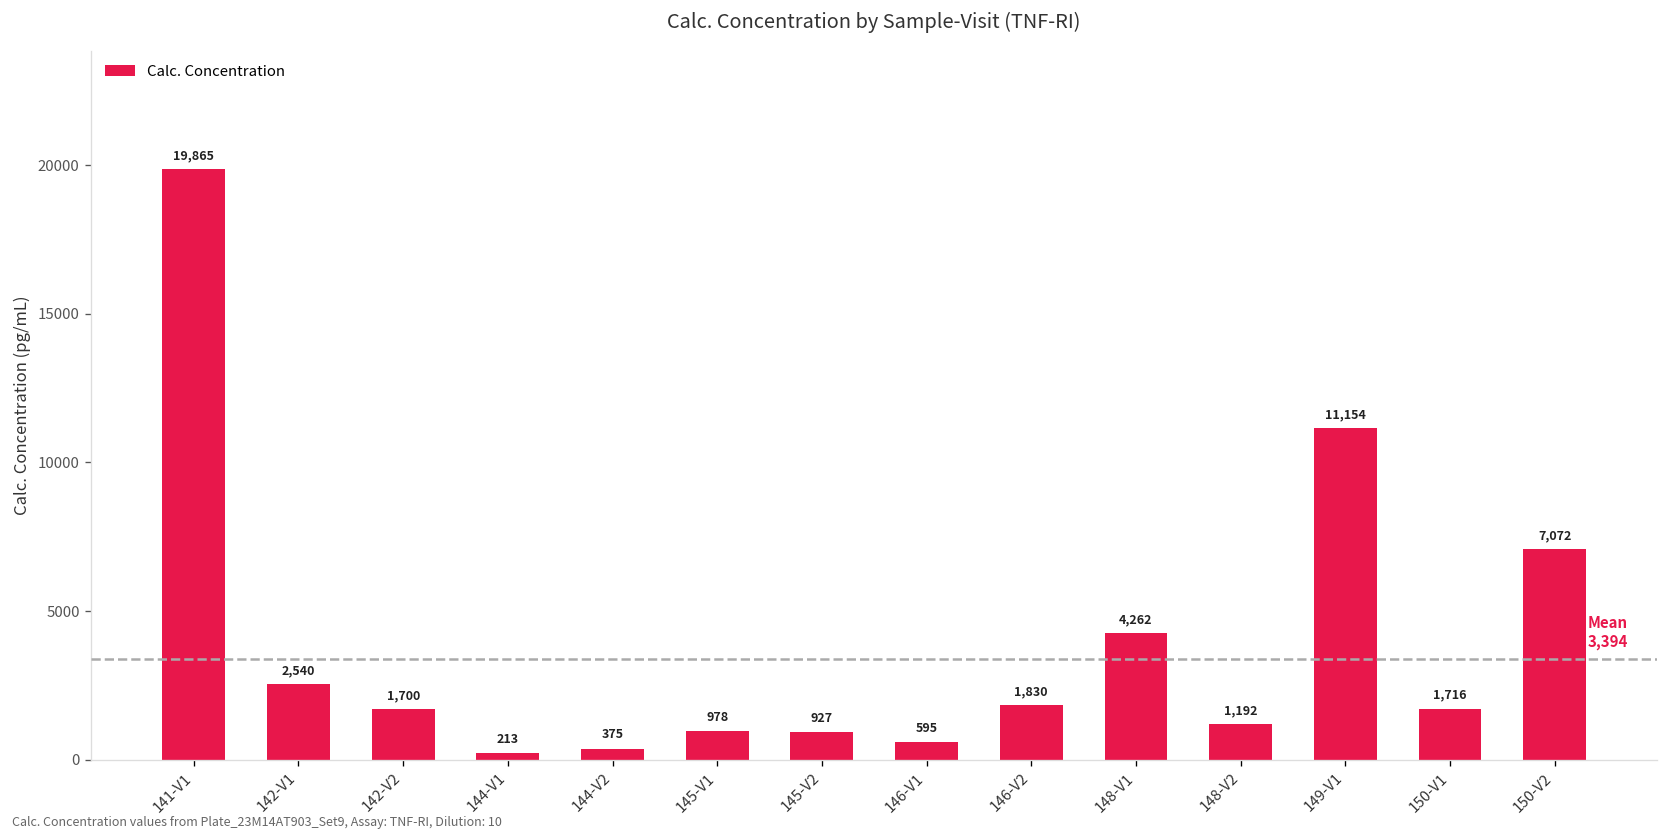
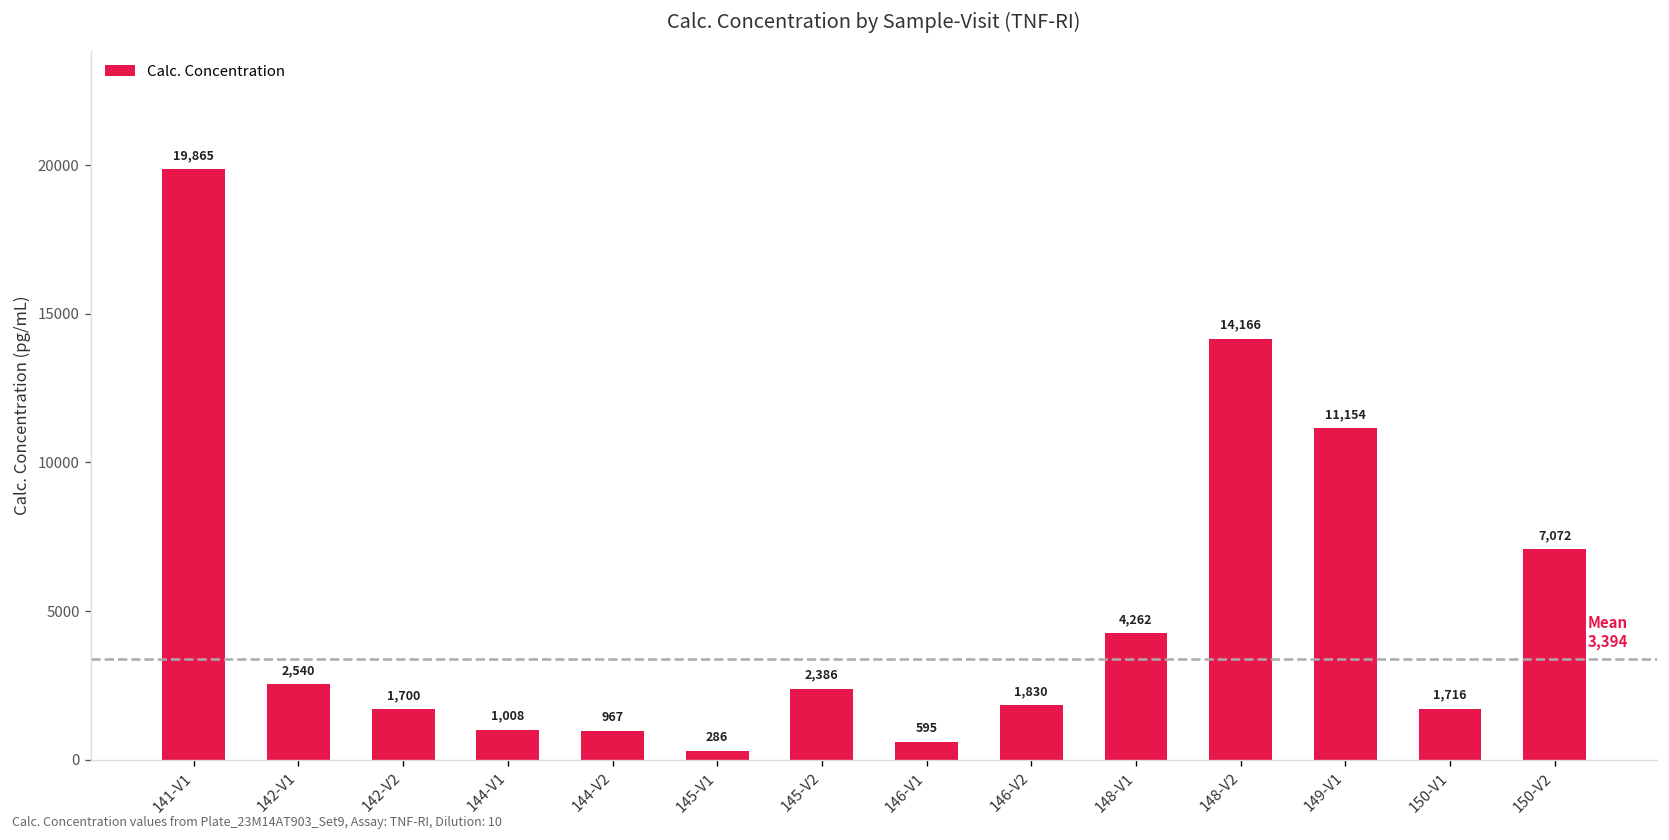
144-V1: 213 -> 1,008
144-V2: 375 -> 967
145-V1: 978 -> 286
145-V2: 927 -> 2,386
148-V2: 1,192 -> 14,166
